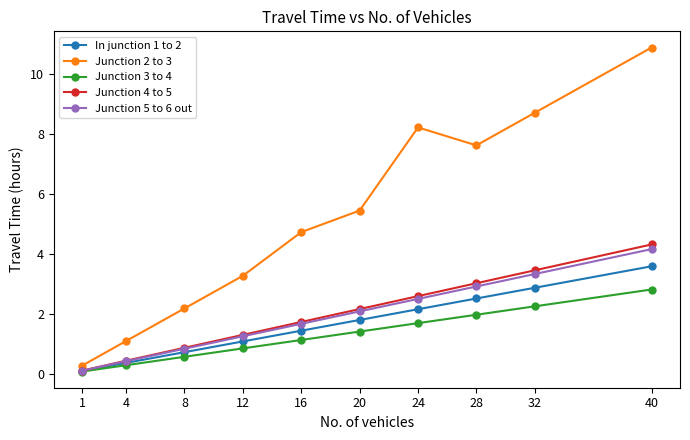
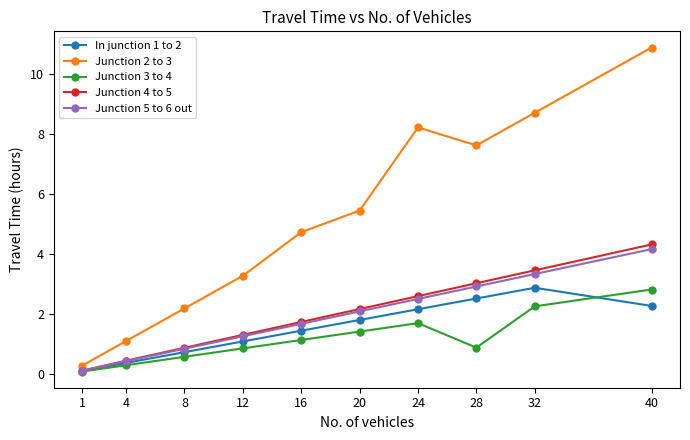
Junction 3 to 4, 28: 2.0 -> 0.9
In junction 1 to 2, 40: 3.6 -> 2.3
